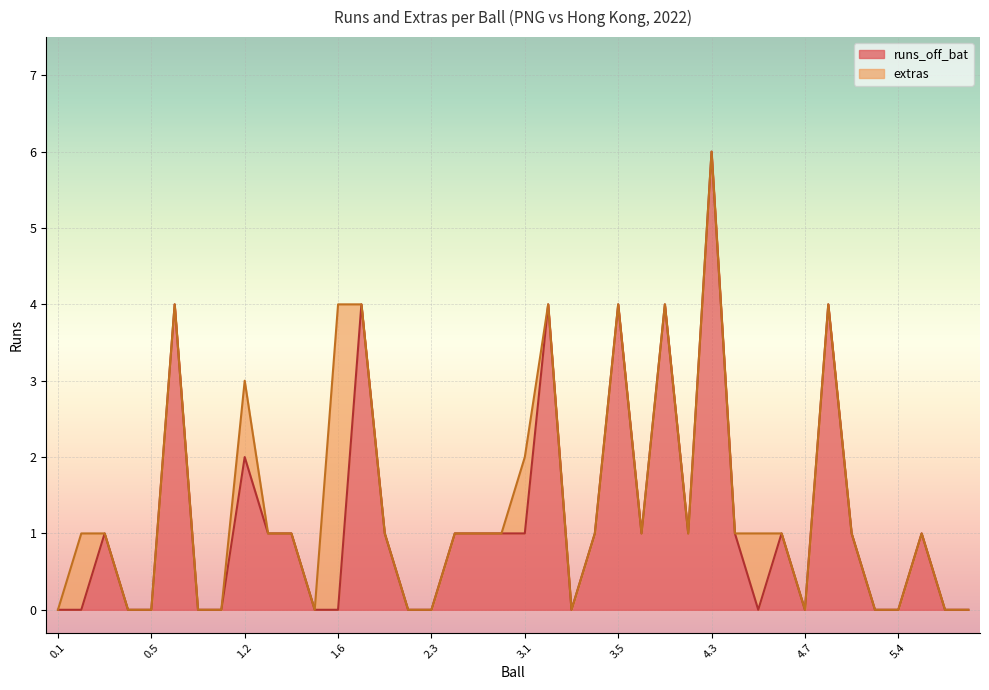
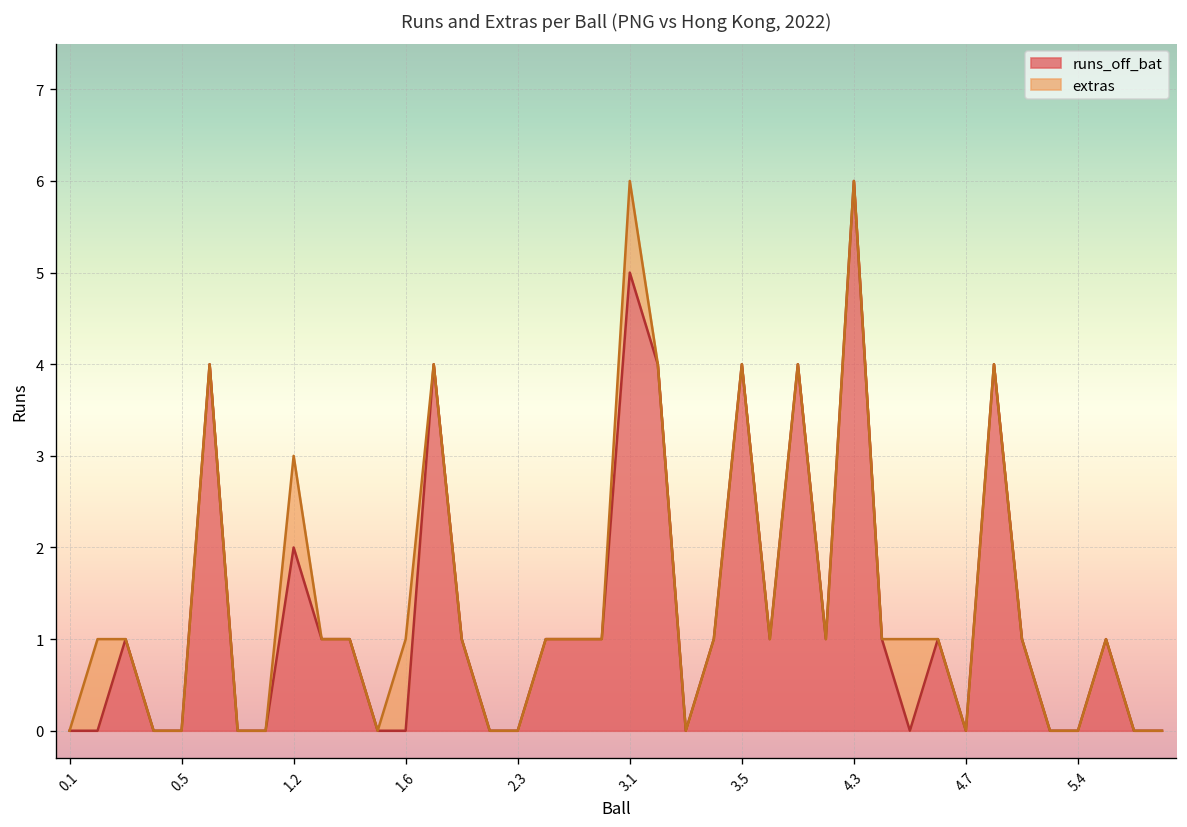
extras, 1.6: 4 -> 1
runs_off_bat, 3.1: 1 -> 5
